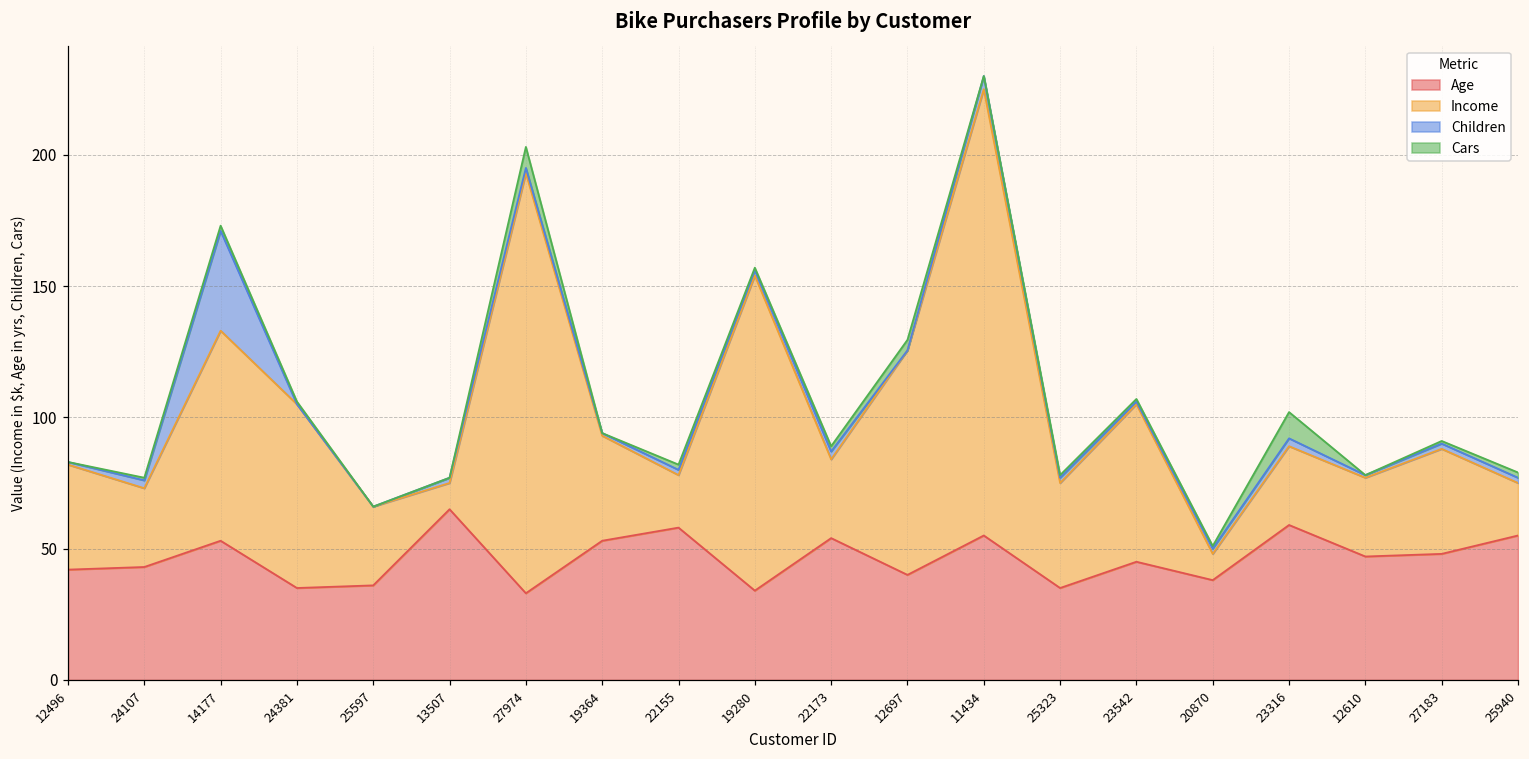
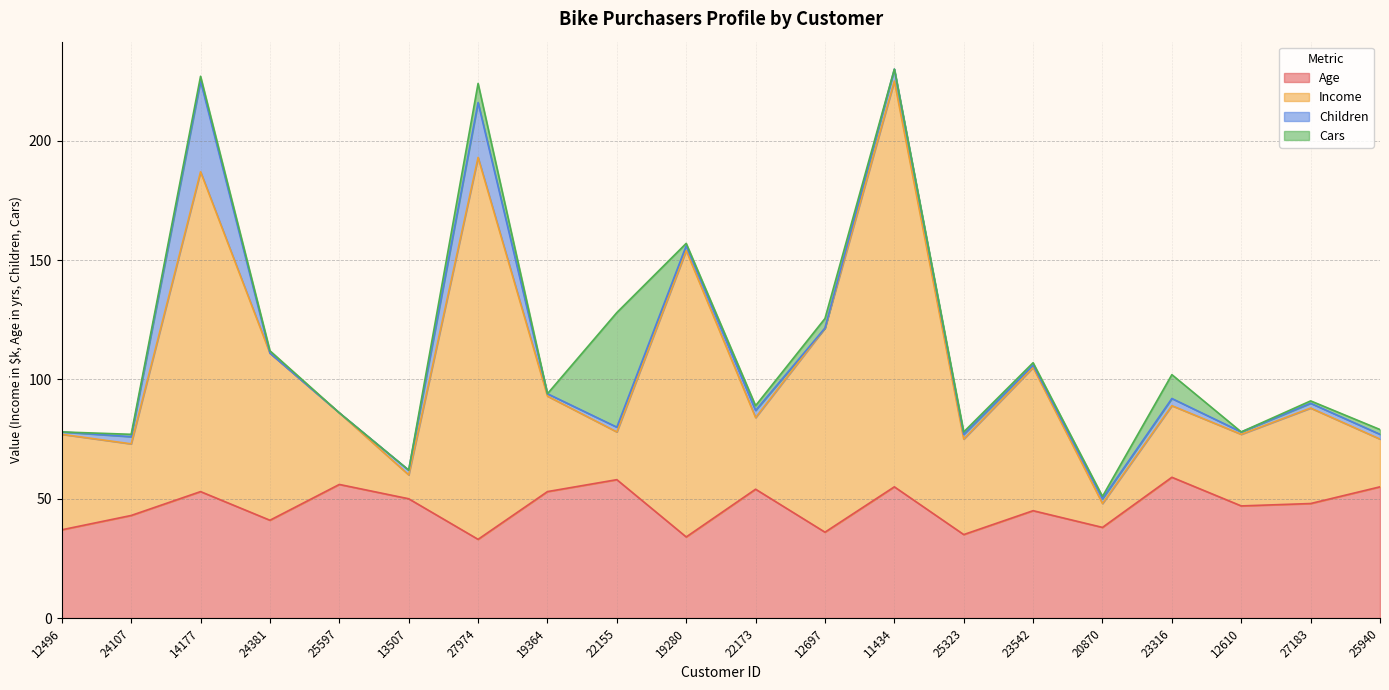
Age, 12496: 42 -> 37
Income, 14177: 80 -> 134
Age, 24381: 35 -> 41
Age, 25597: 36 -> 56
Age, 13507: 65 -> 50
Children, 27974: 2 -> 23
Cars, 22155: 2 -> 48
Age, 12697: 40 -> 36
